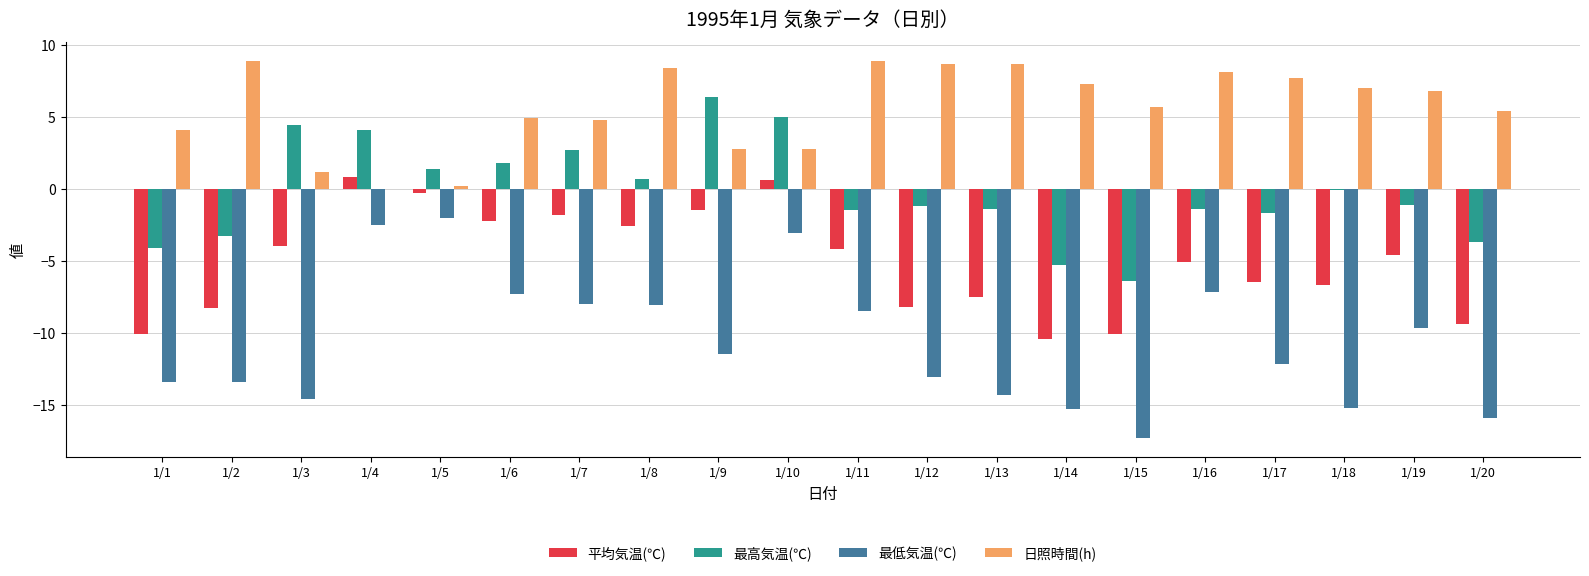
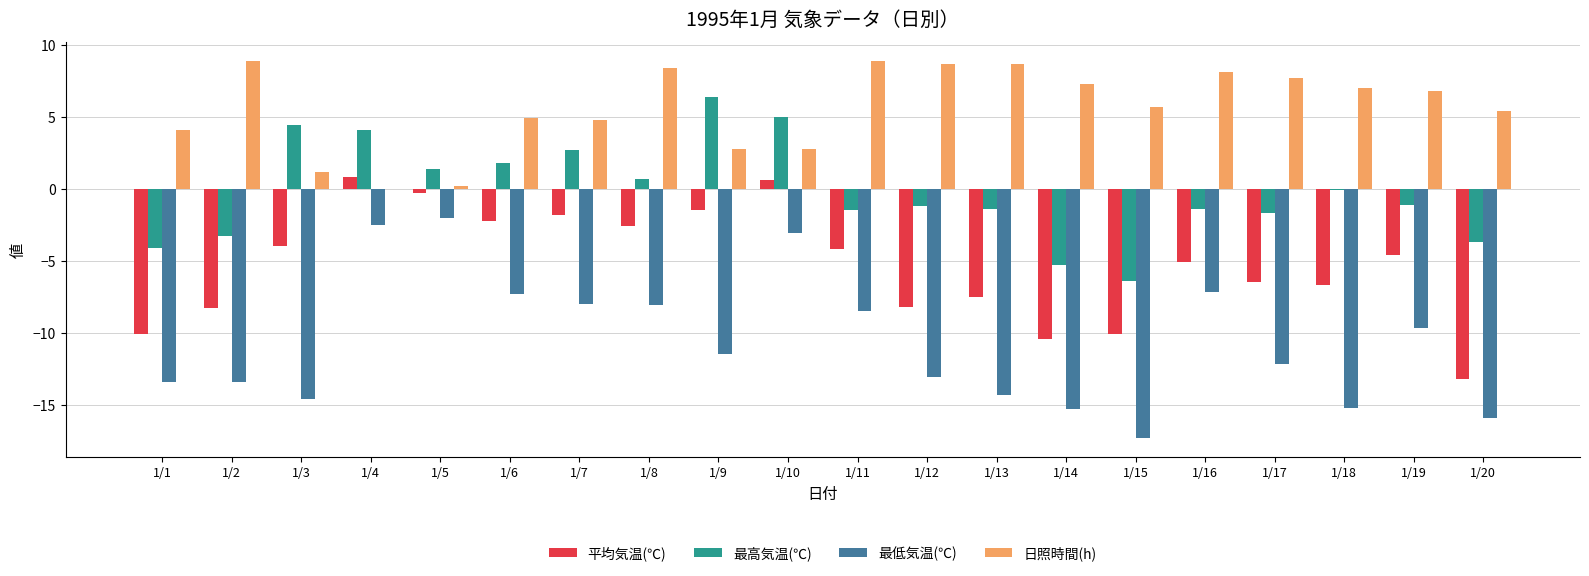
平均気温(℃), 1/20: -9.4 -> -13.2
